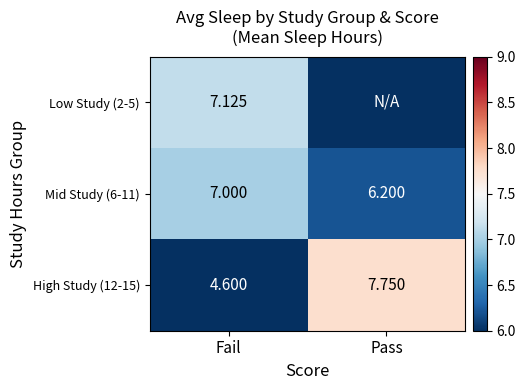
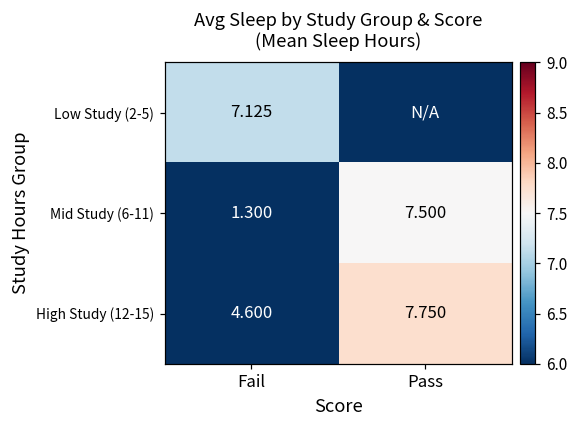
Mid Study (6-11), Fail: 7.000 -> 1.300
Mid Study (6-11), Pass: 6.200 -> 7.500
